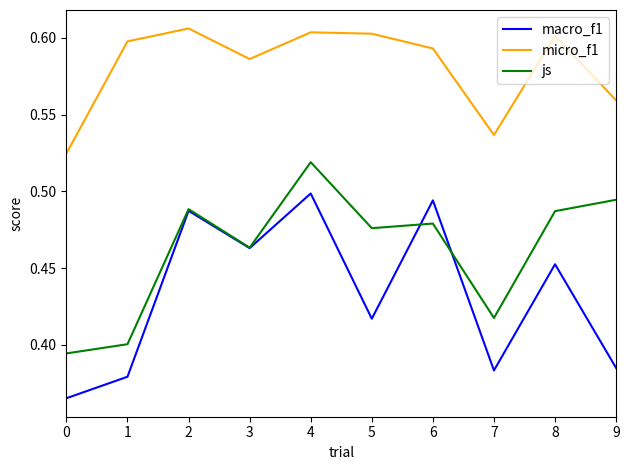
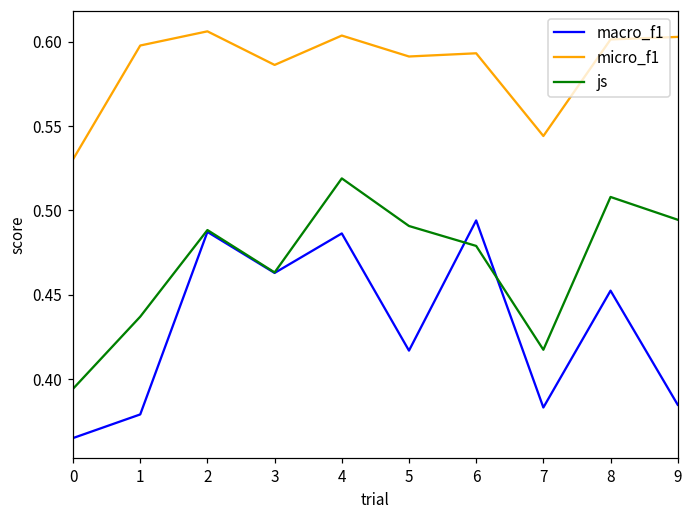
micro_f1, 0: 0.525 -> 0.530
js, 1: 0.400 -> 0.437
macro_f1, 4: 0.499 -> 0.486
micro_f1, 5: 0.603 -> 0.591
js, 5: 0.476 -> 0.491
micro_f1, 7: 0.537 -> 0.544
js, 8: 0.487 -> 0.508
micro_f1, 9: 0.559 -> 0.603
